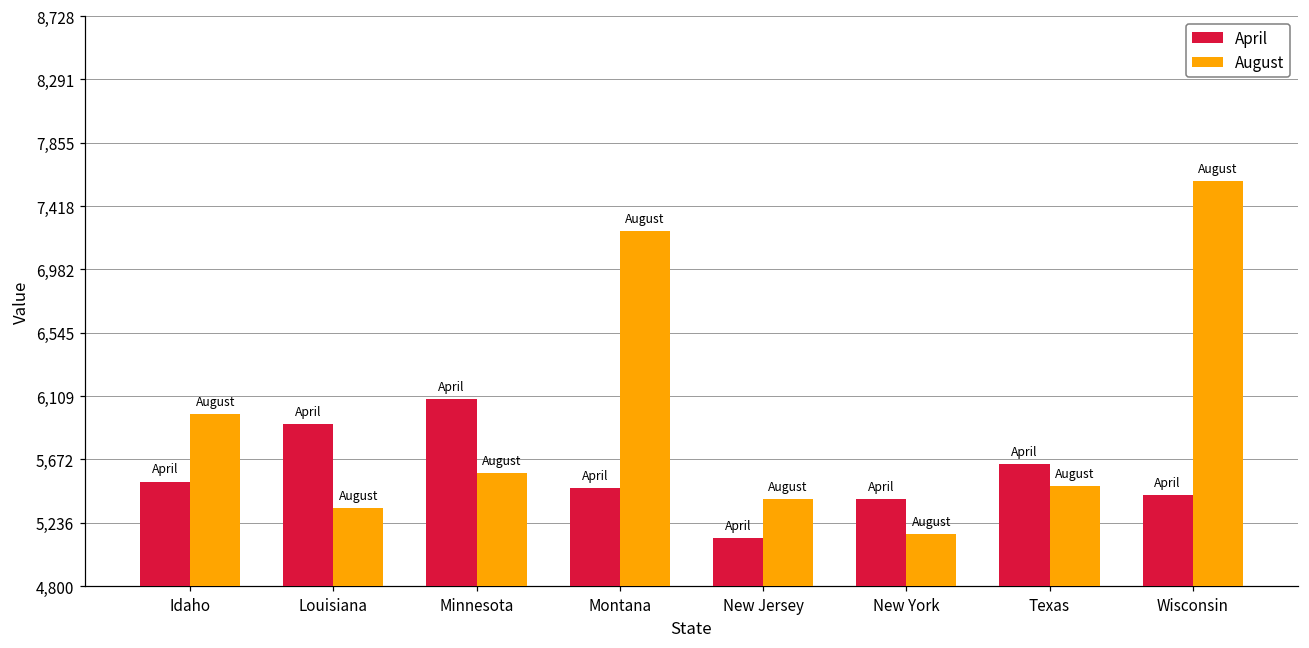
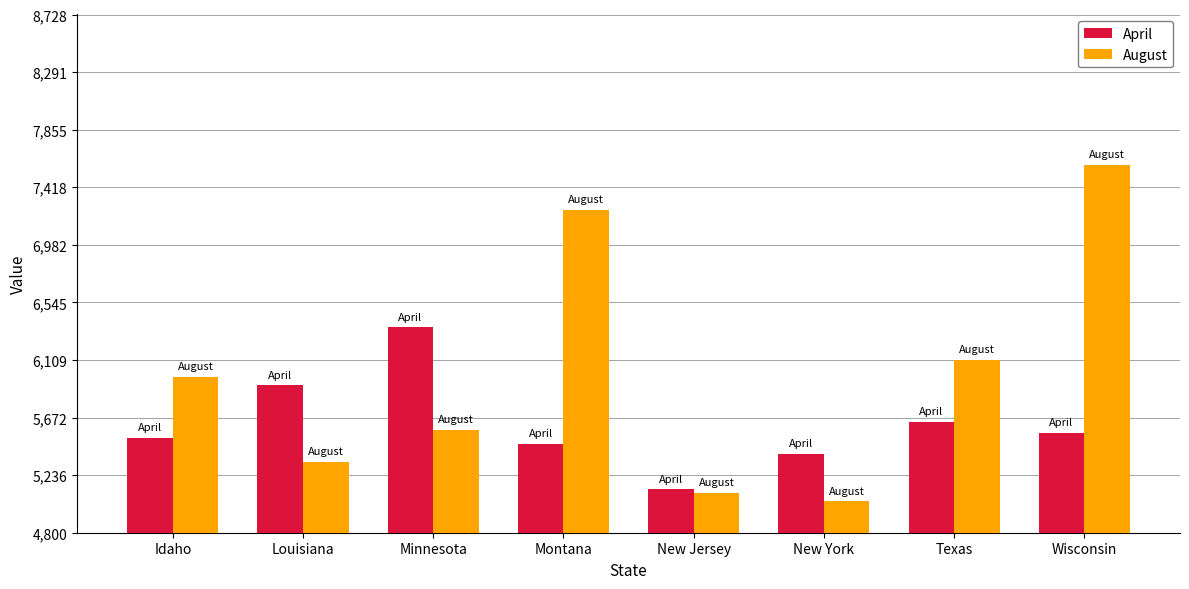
April, Minnesota: 6,090 -> 6,360
August, New Jersey: 5,400 -> 5,100
August, New York: 5,160 -> 5,040
August, Texas: 5,490 -> 6,110
April, Wisconsin: 5,430 -> 5,560
